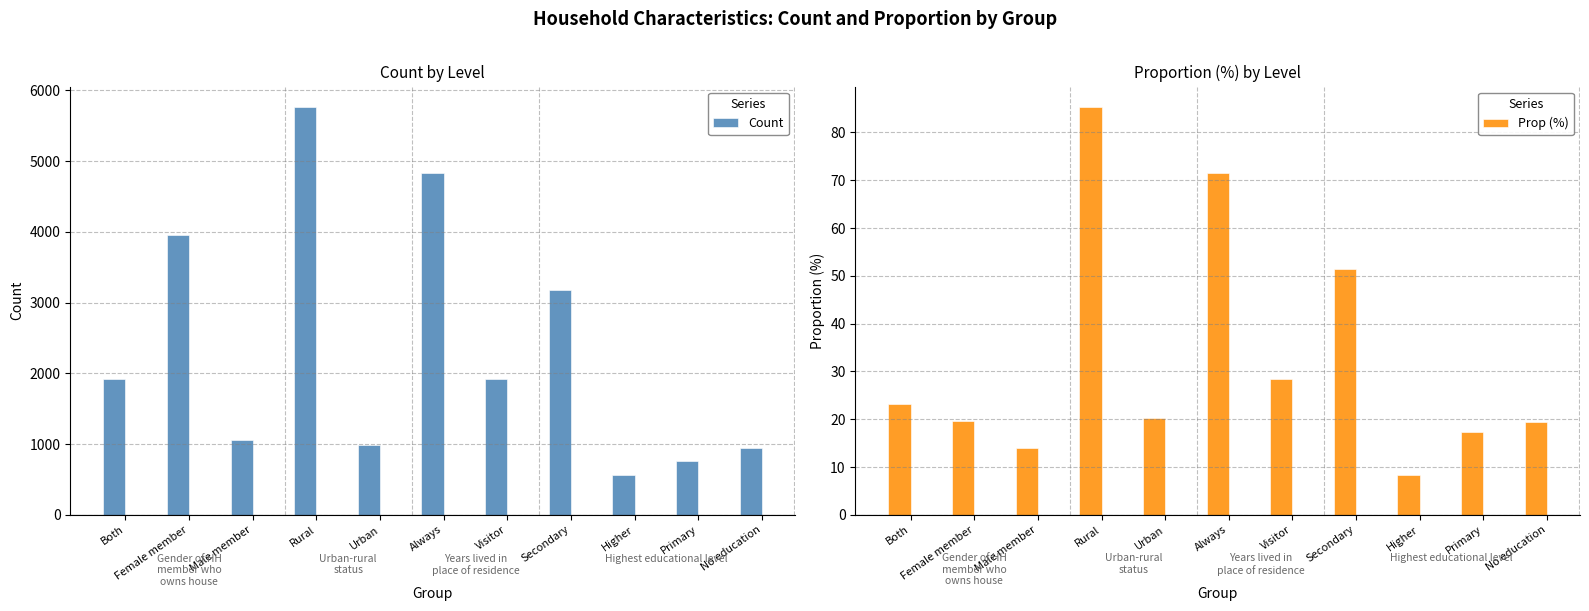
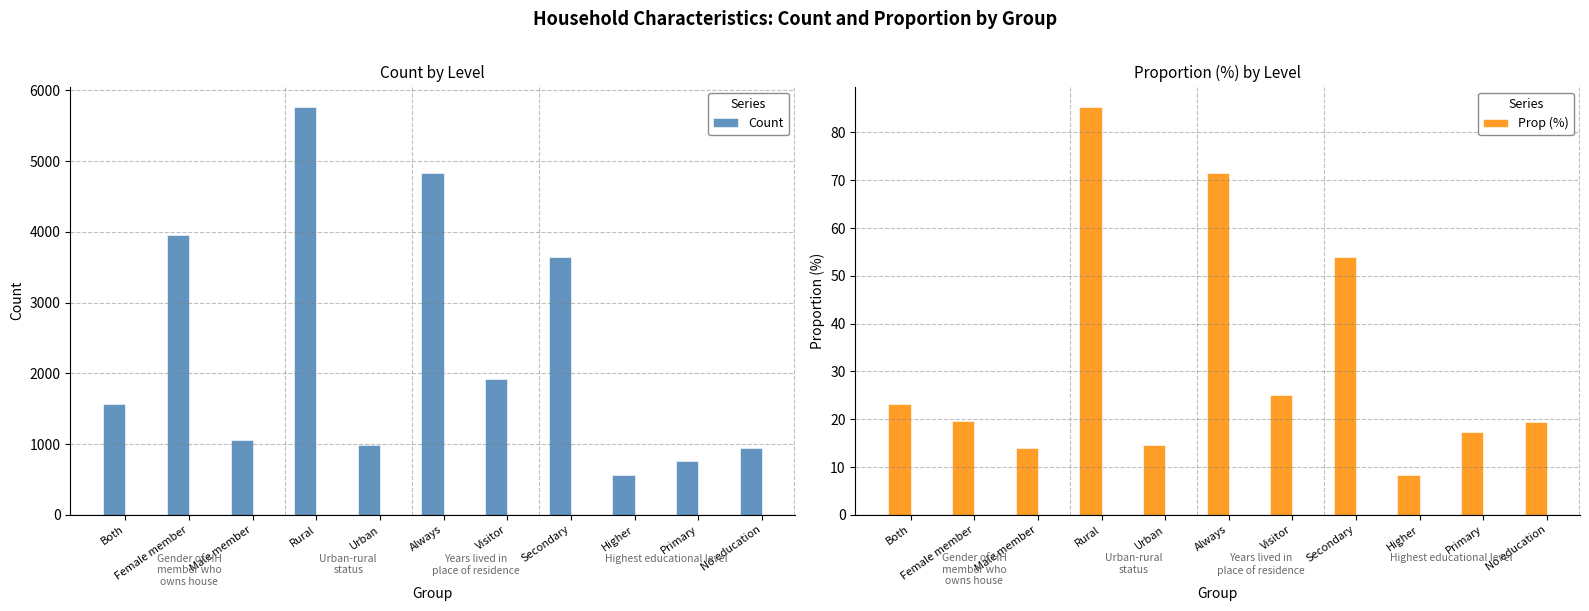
Count by Level, Both: 1900 -> 1600
Count by Level, Secondary: 3200 -> 3600
Proportion (%) by Level, Urban: 20 -> 15
Proportion (%) by Level, Visitor: 28 -> 25
Proportion (%) by Level, Secondary: 51 -> 54
